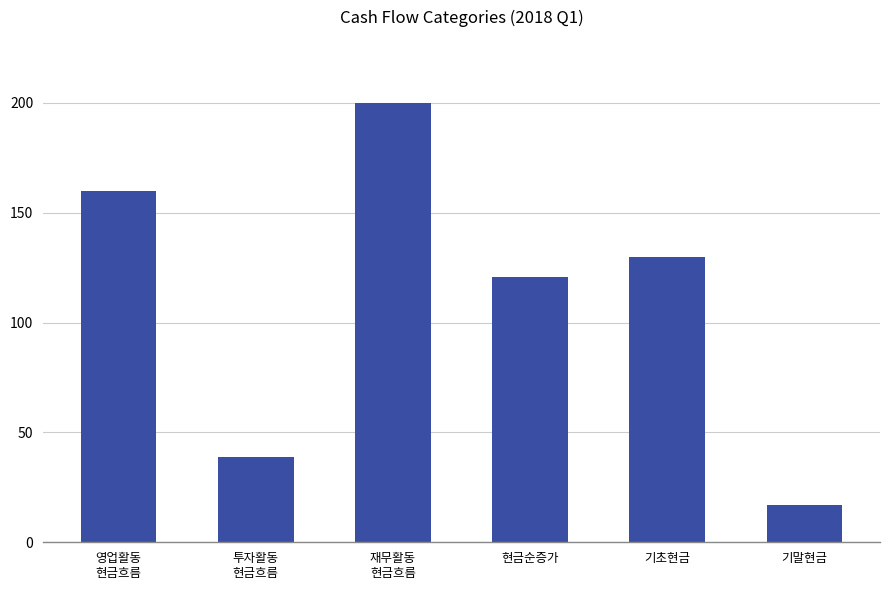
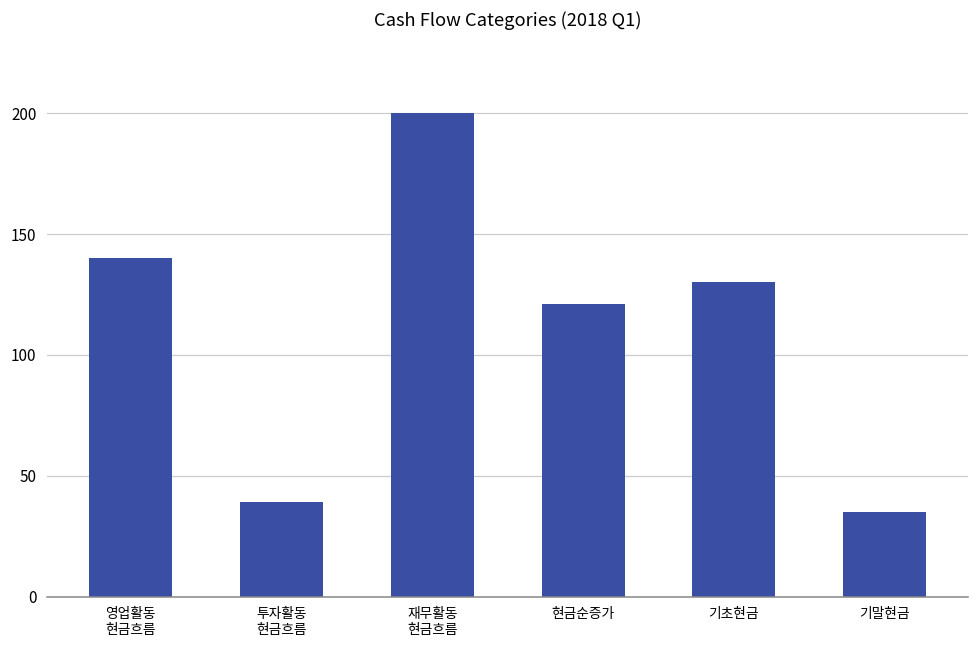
영업활동 현금흐름: 160 -> 140
기말현금: 17 -> 35
